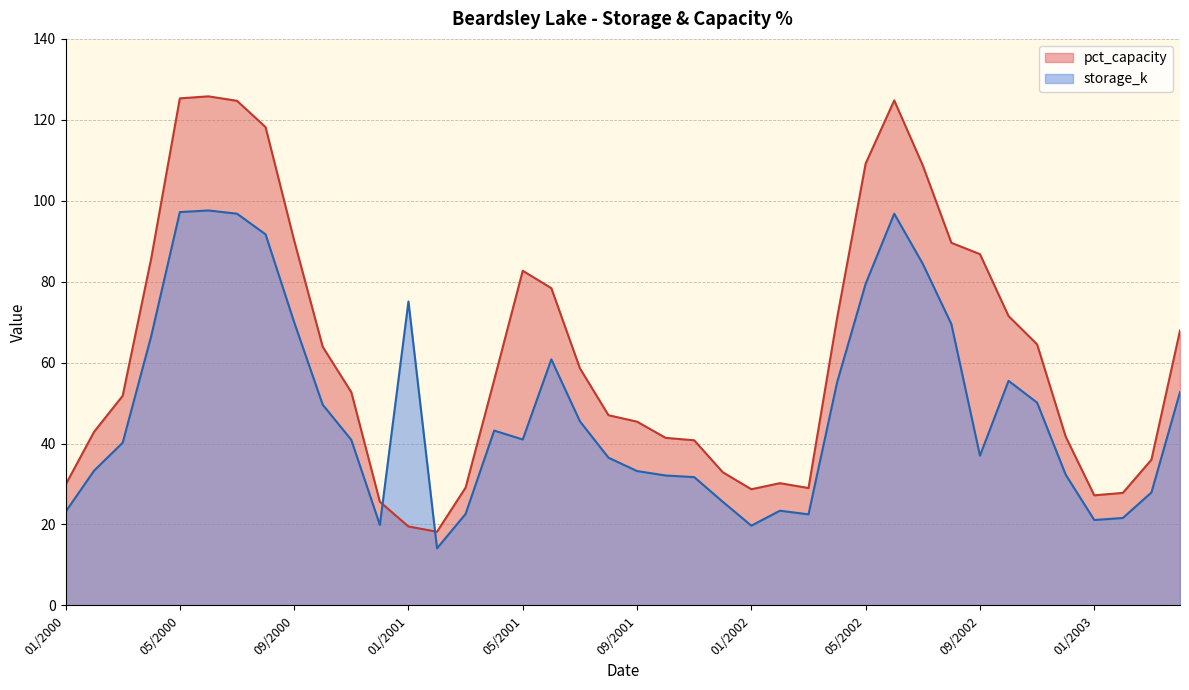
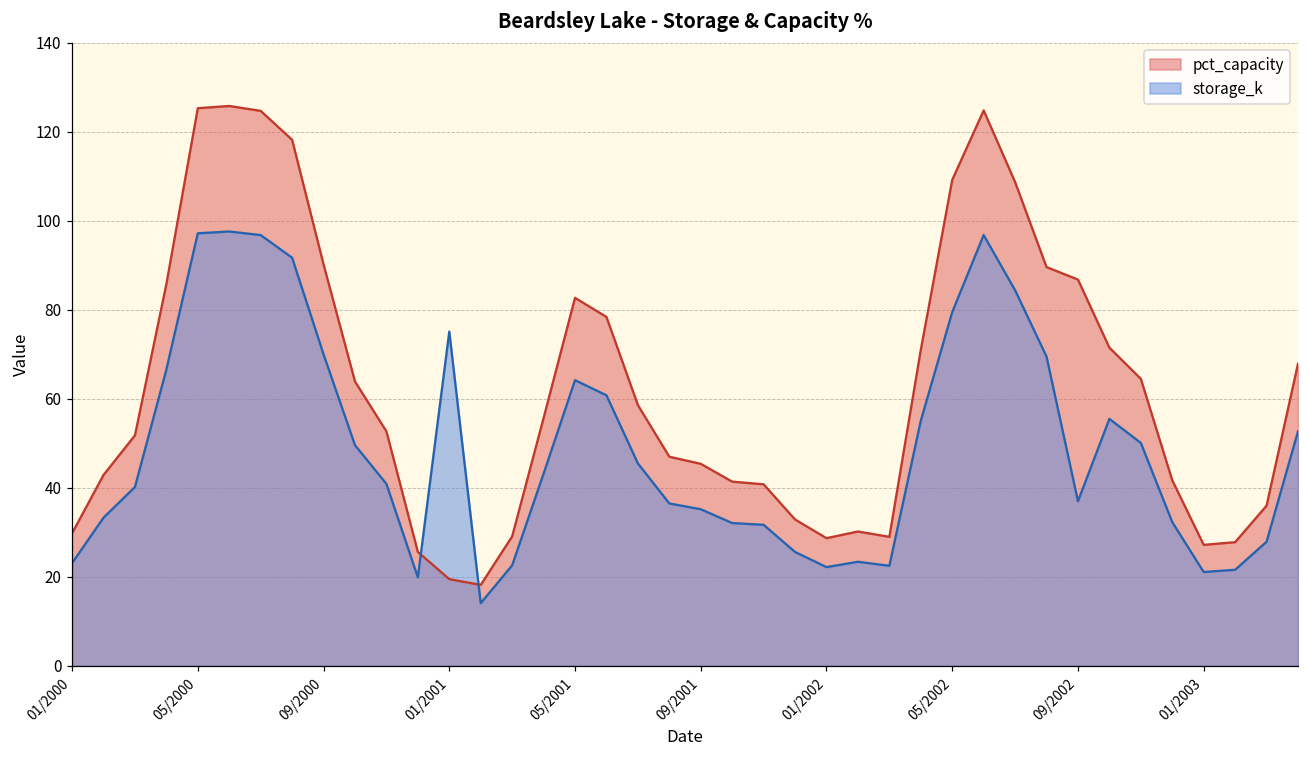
storage_k, 05/2001: 41 -> 64
storage_k, 09/2001: 33 -> 35
storage_k, 01/2002: 20 -> 22
